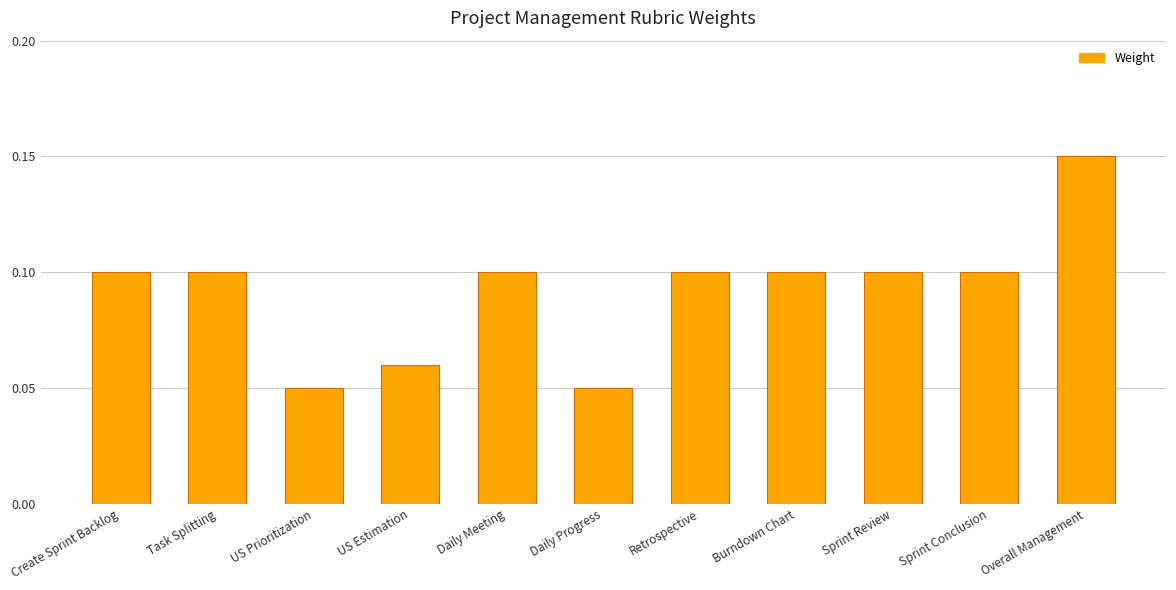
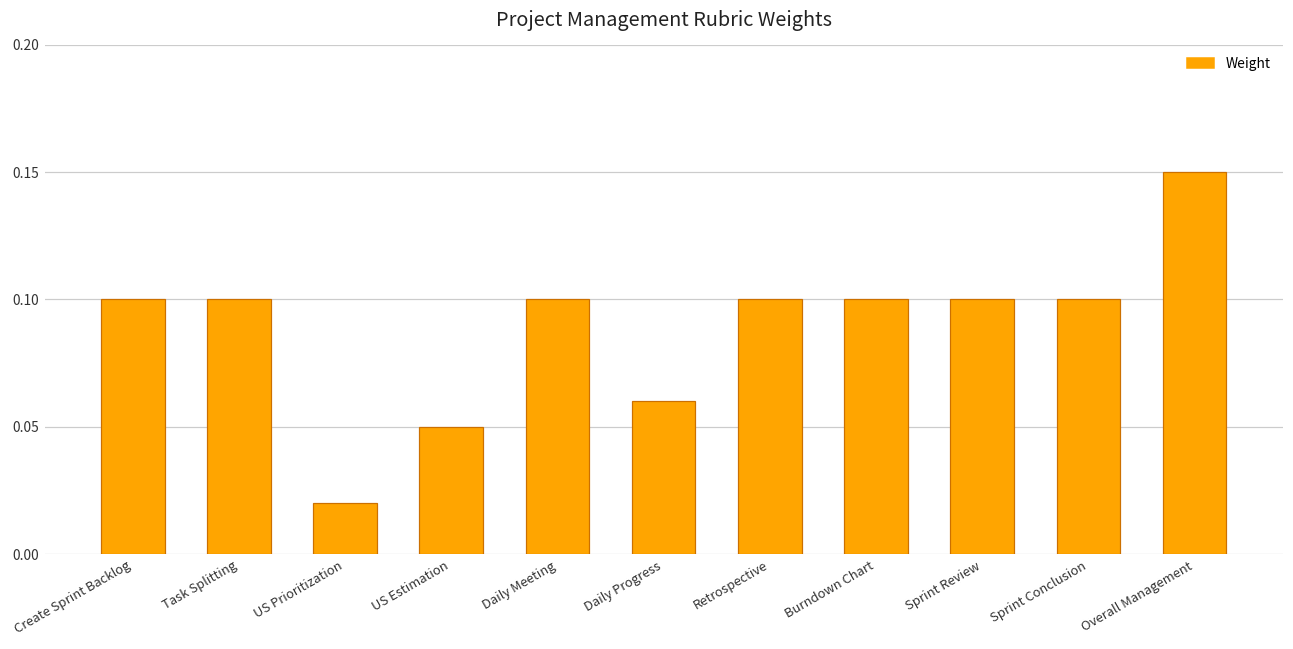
US Prioritization: 0.05 -> 0.02
US Estimation: 0.06 -> 0.05
Daily Progress: 0.05 -> 0.06
